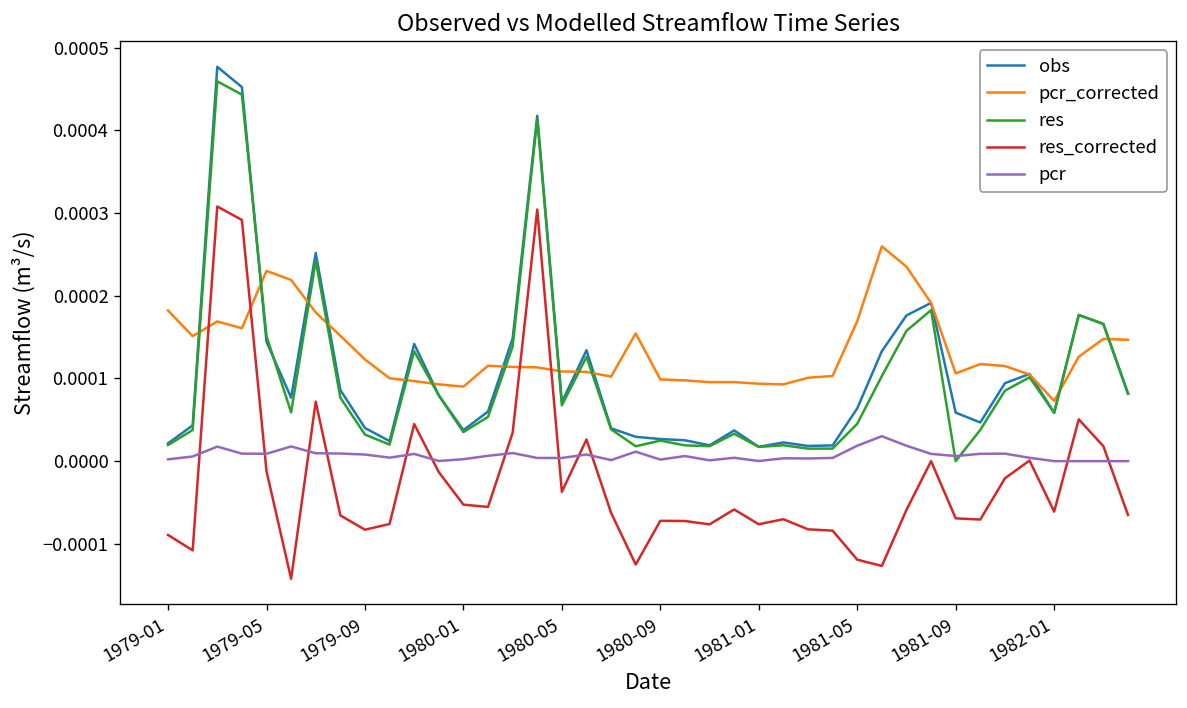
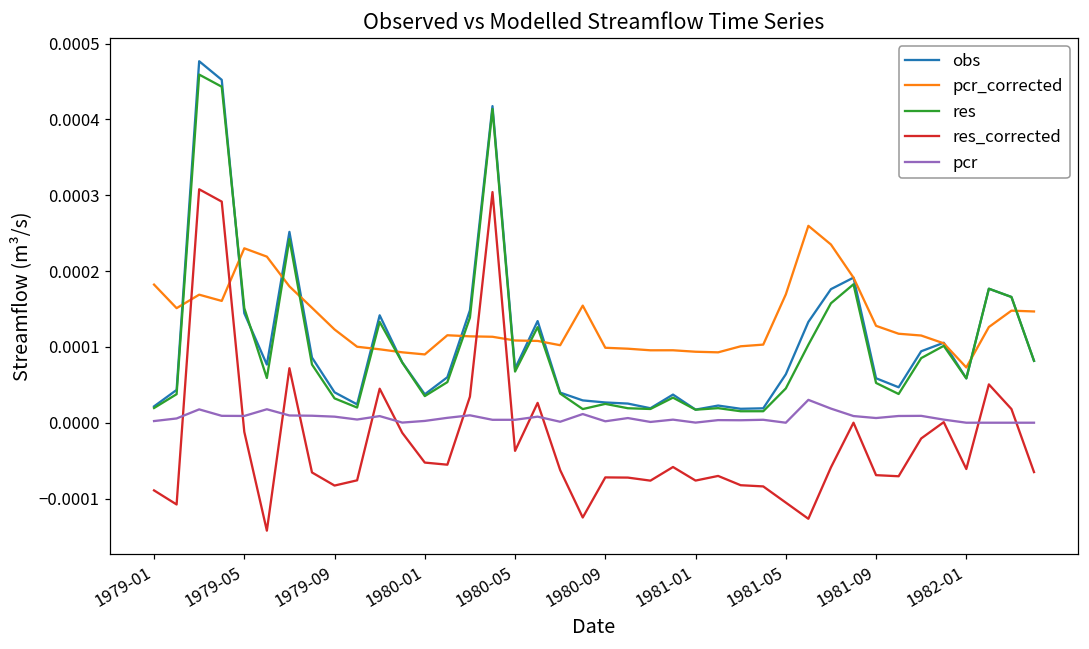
res_corrected, 1981-05: -0.00012 -> -0.00011
pcr, 1981-05: 0.00002 -> 0.00000
pcr_corrected, 1981-09: 0.00011 -> 0.00013
res, 1981-09: 0.0000 -> 0.0001
